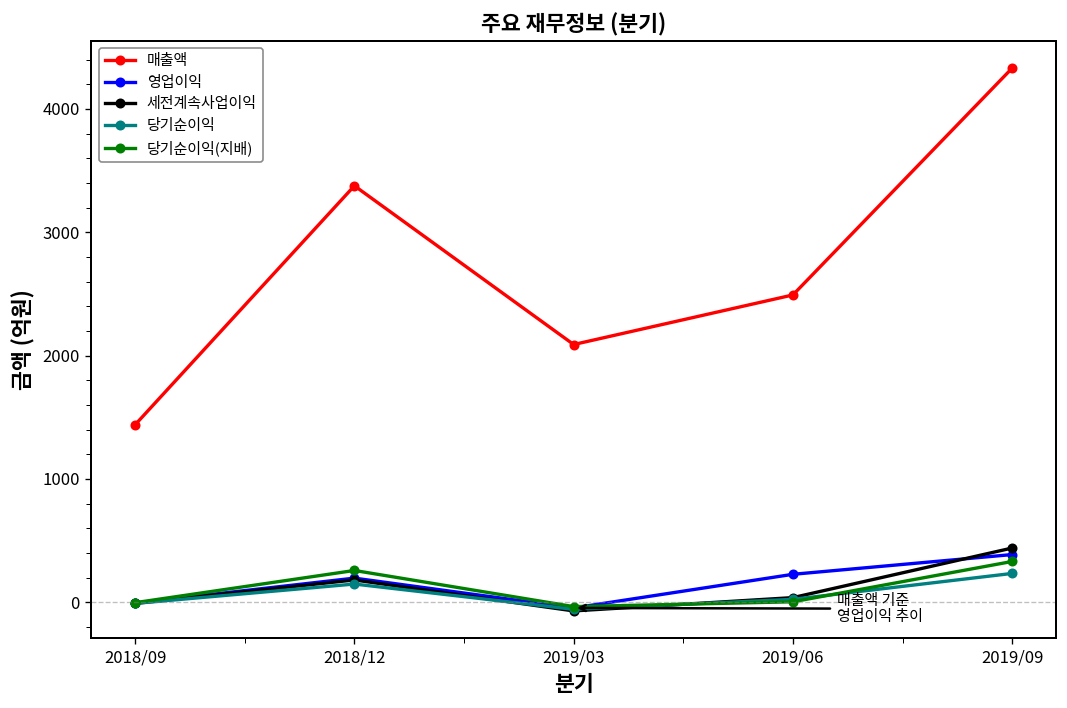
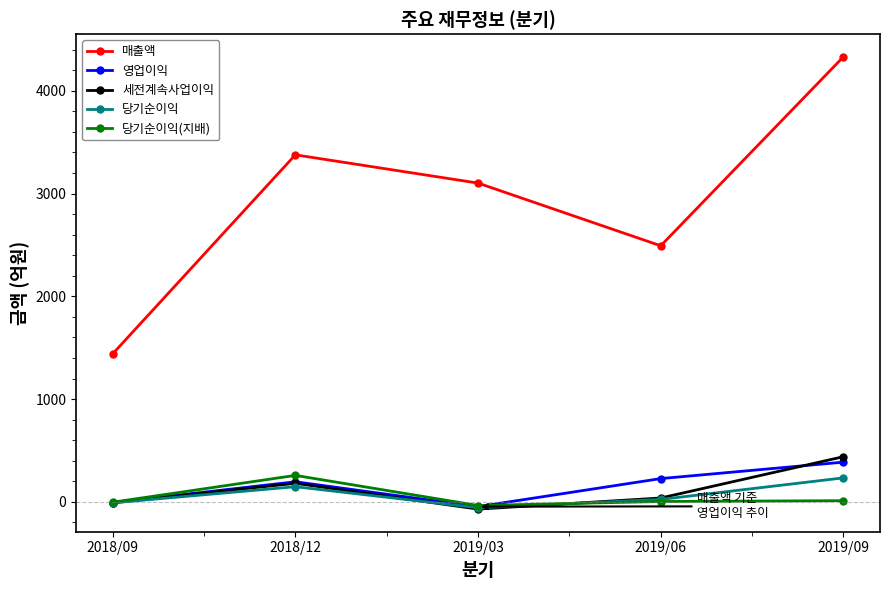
매출액, 2019/03: 2090 -> 3100
당기순이익(지배), 2019/09: 330 -> 10
